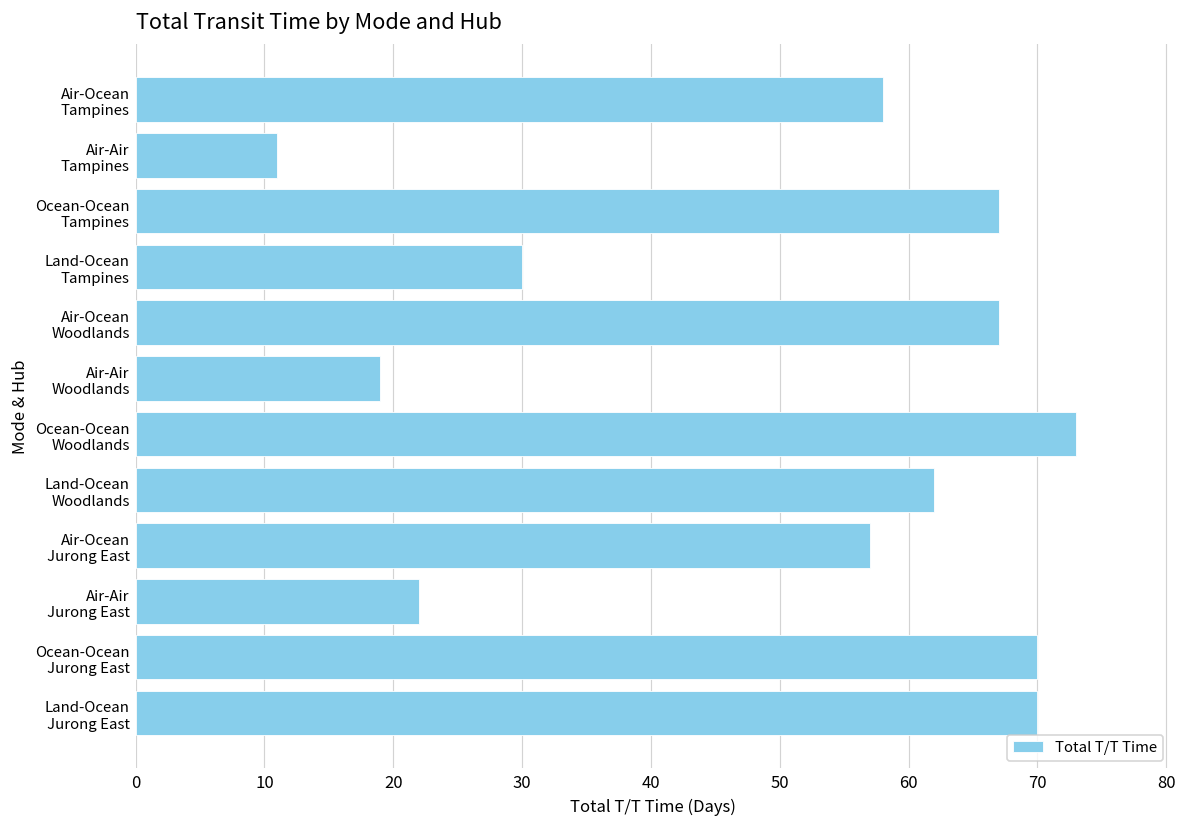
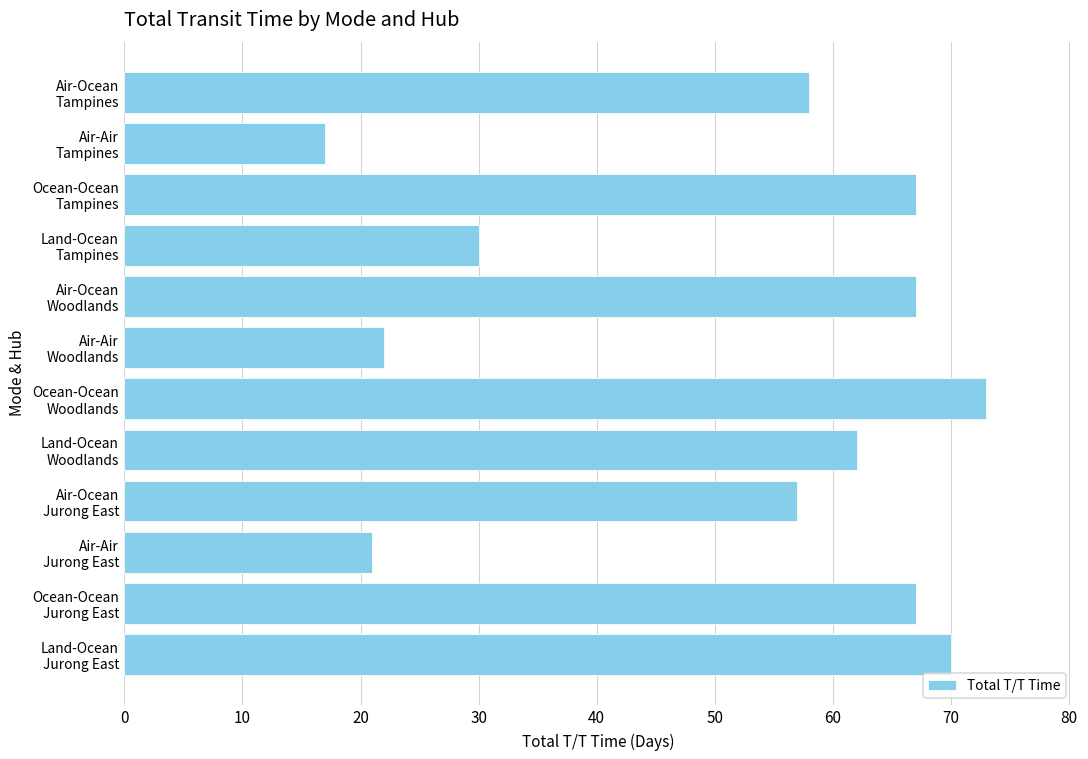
Air-Air Tampines: 11 -> 17
Air-Air Woodlands: 19 -> 22
Air-Air Jurong East: 22 -> 21
Ocean-Ocean Jurong East: 70 -> 67
